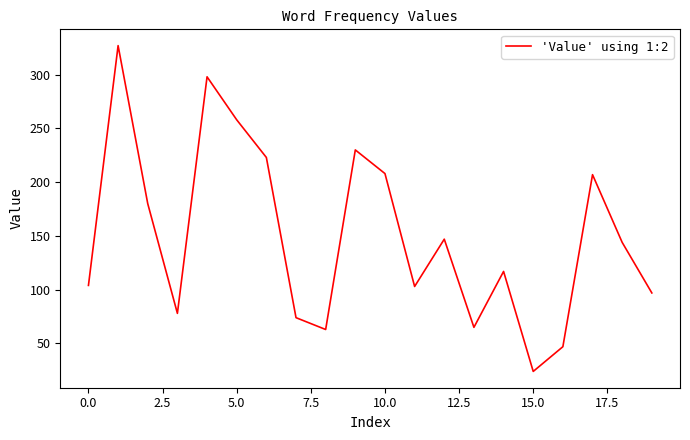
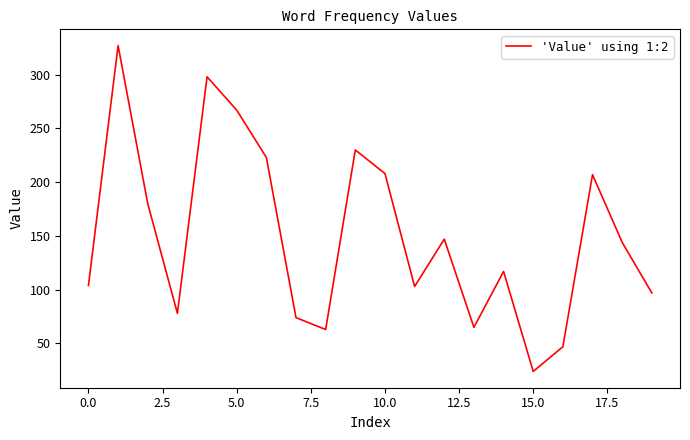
5.0: 258 -> 267
